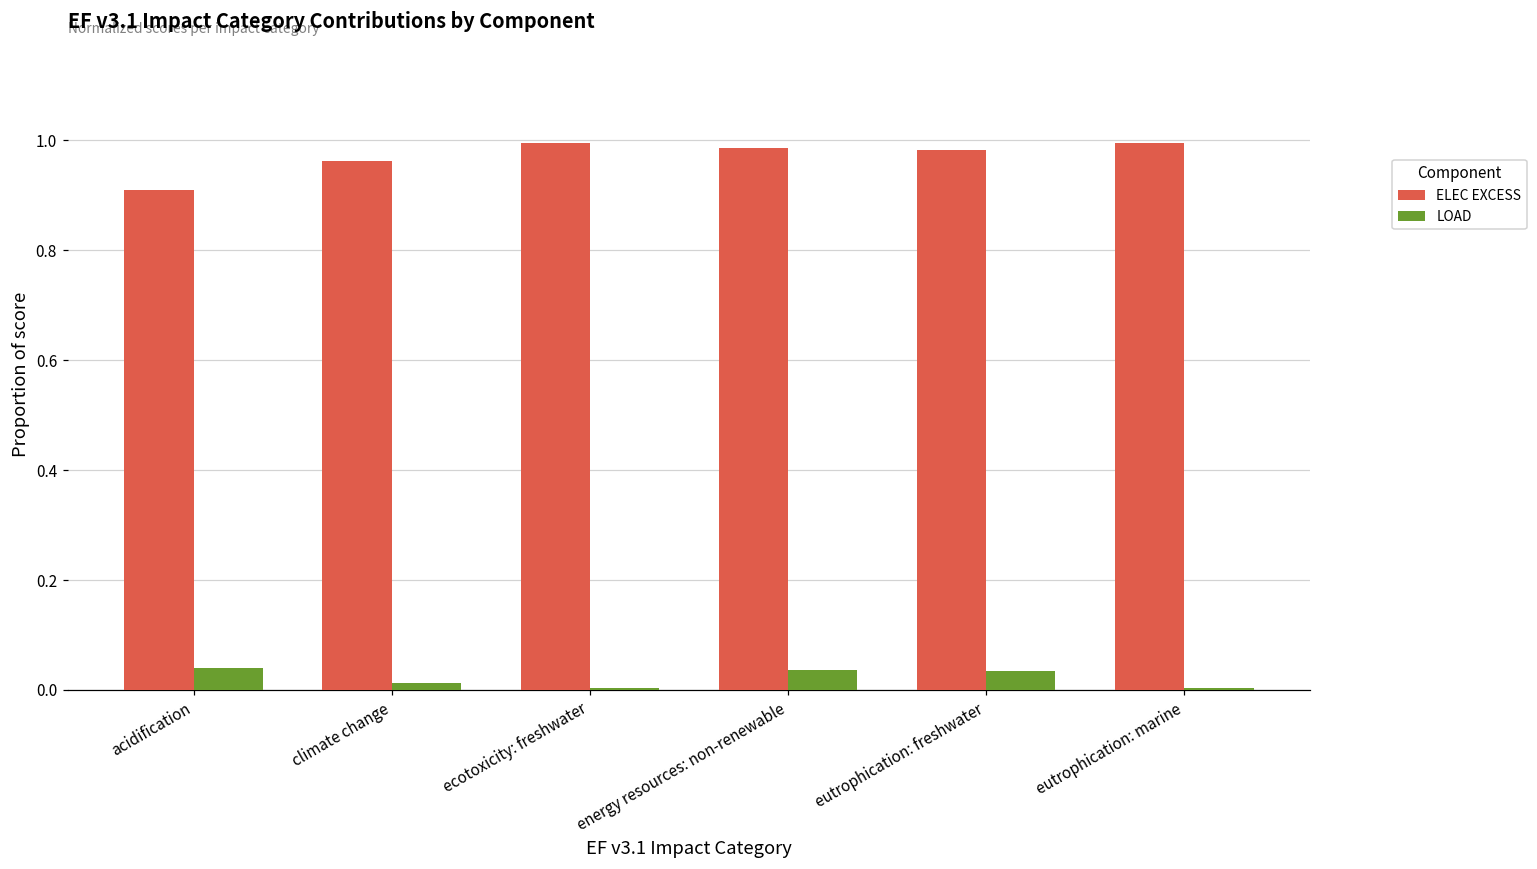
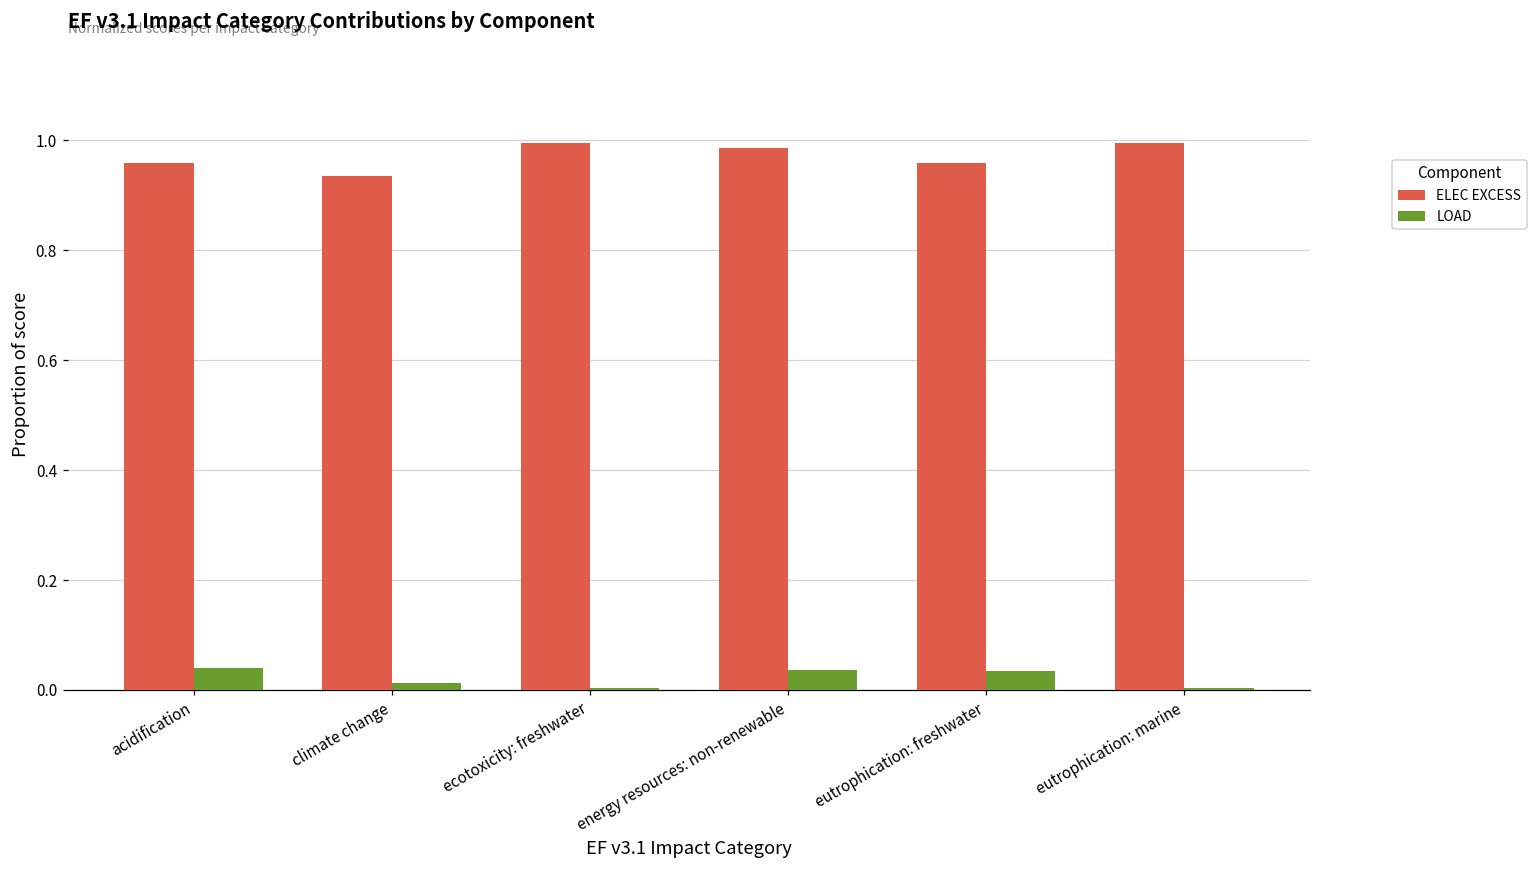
ELEC EXCESS, acidification: 0.91 -> 0.96
ELEC EXCESS, climate change: 0.96 -> 0.94
ELEC EXCESS, eutrophication: freshwater: 0.98 -> 0.96
